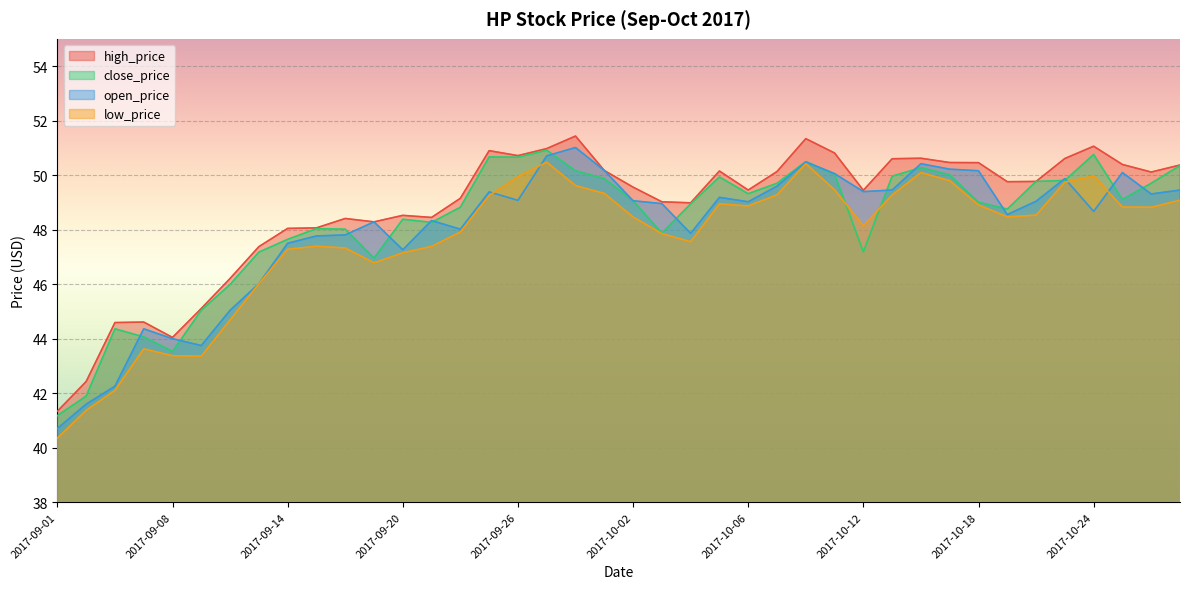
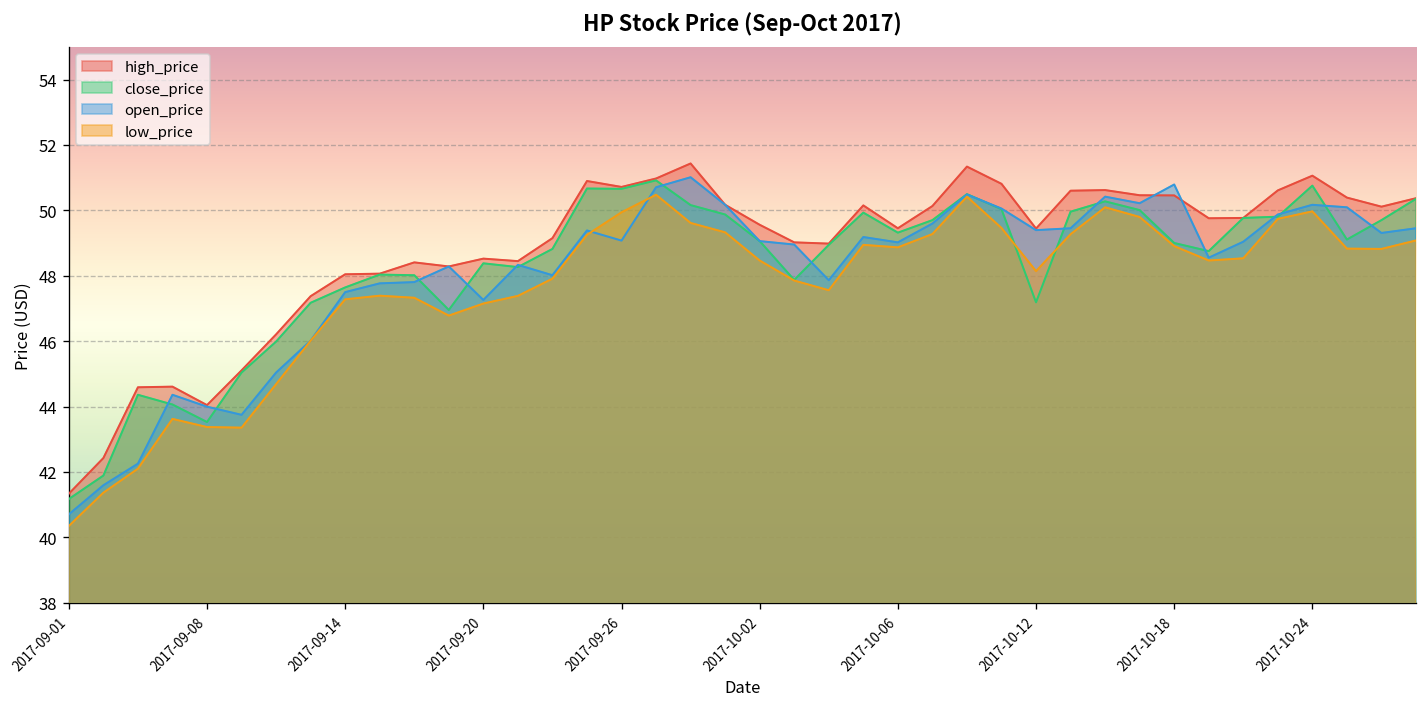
open_price, 2017-10-18: 50.2 -> 50.8
open_price, 2017-10-24: 48.7 -> 50.2
